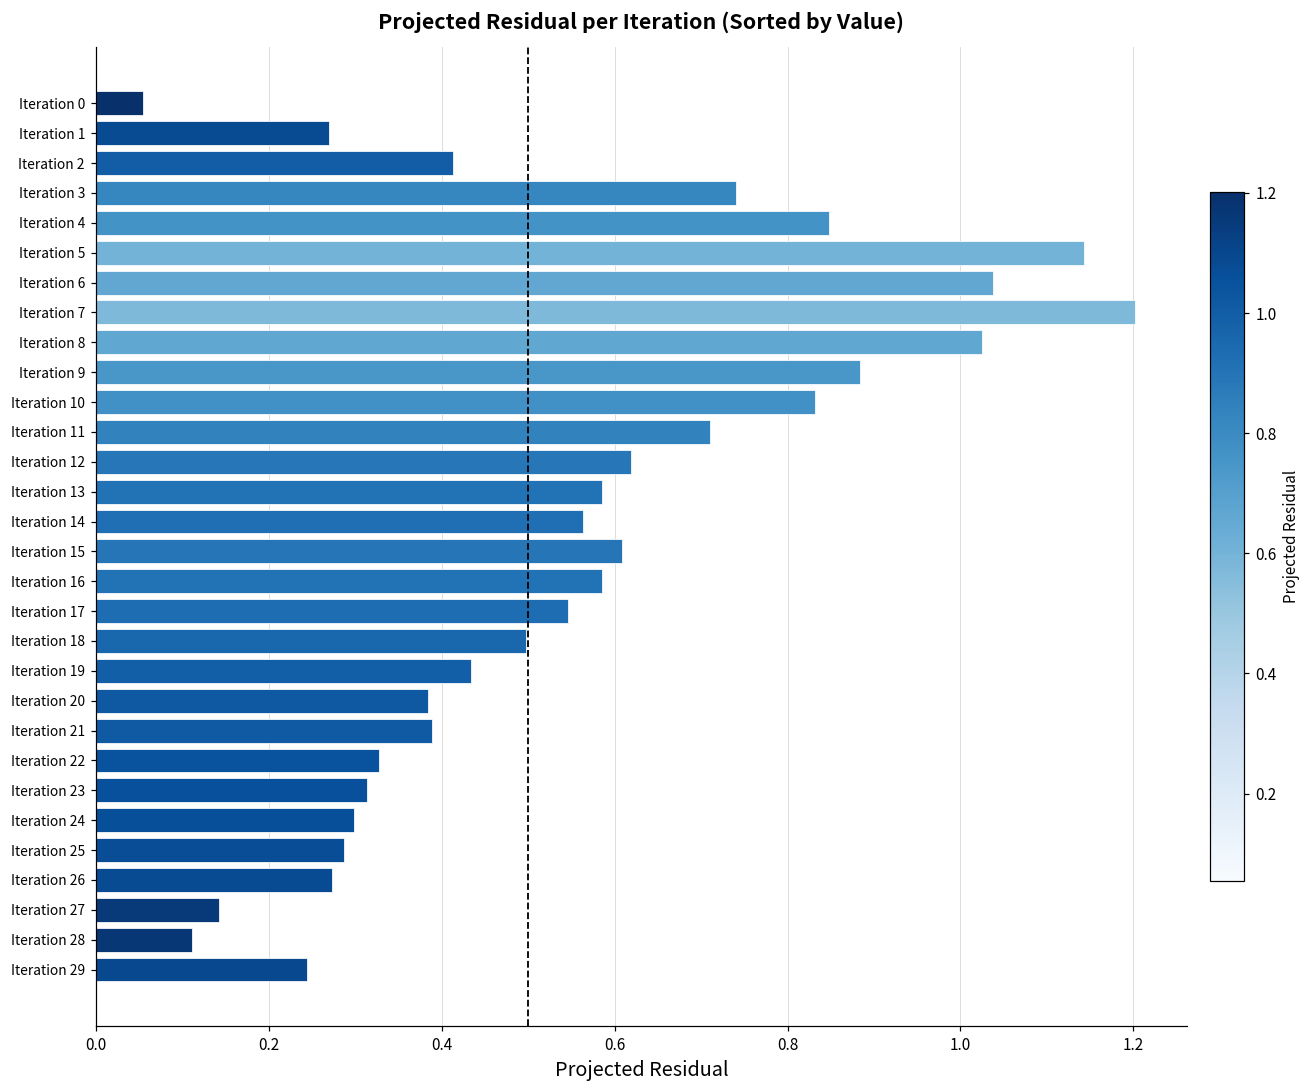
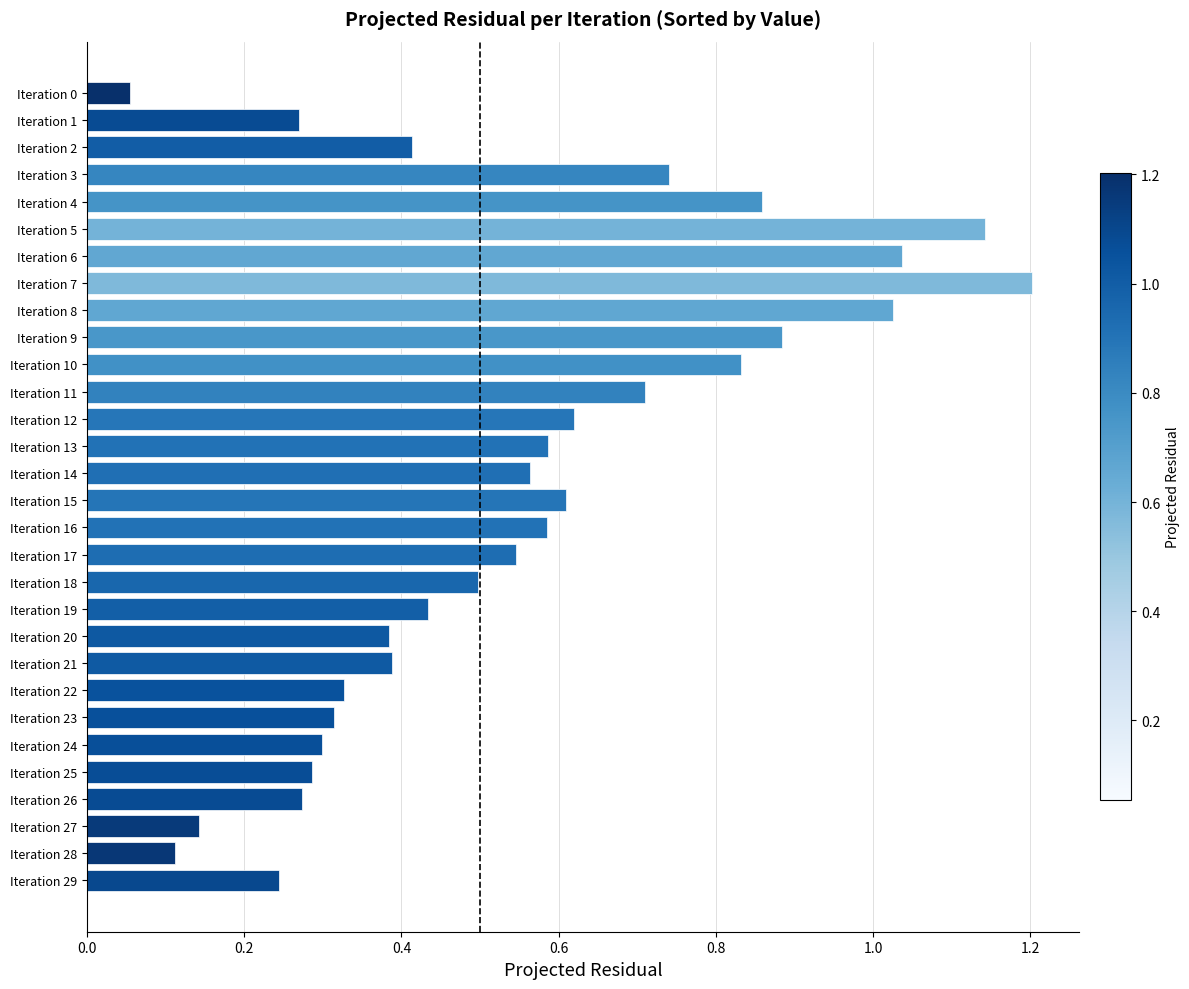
Iteration 4: 0.85 -> 0.86
